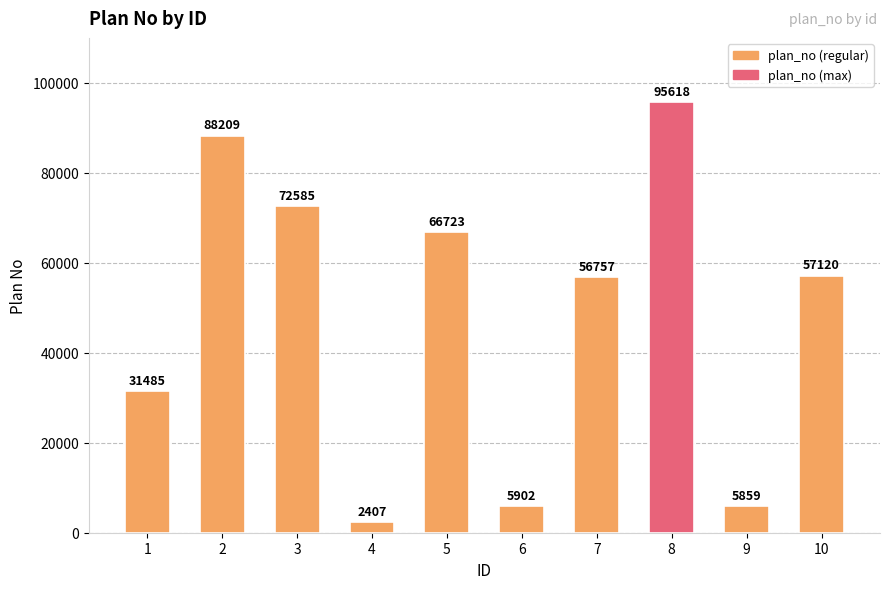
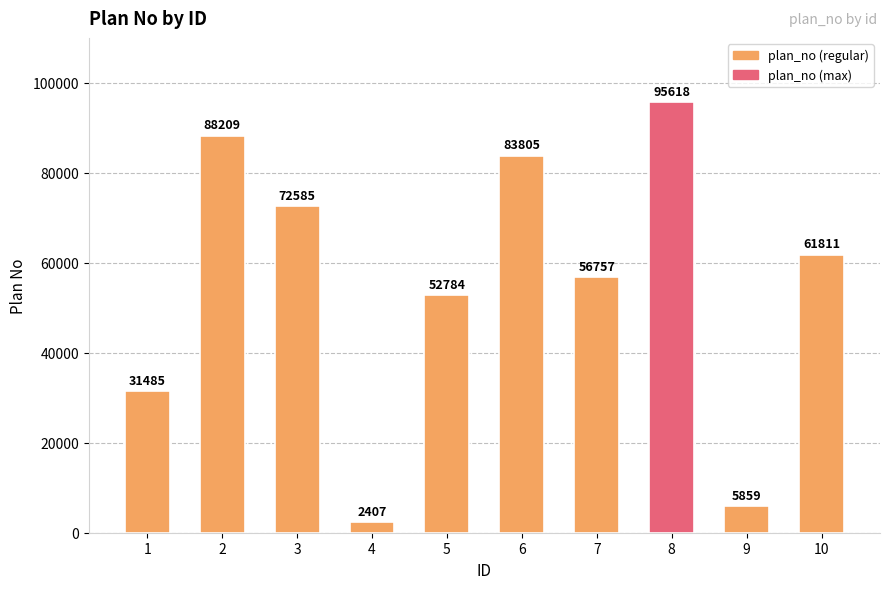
5: 66723 -> 52784
6: 5902 -> 83805
10: 57120 -> 61811
